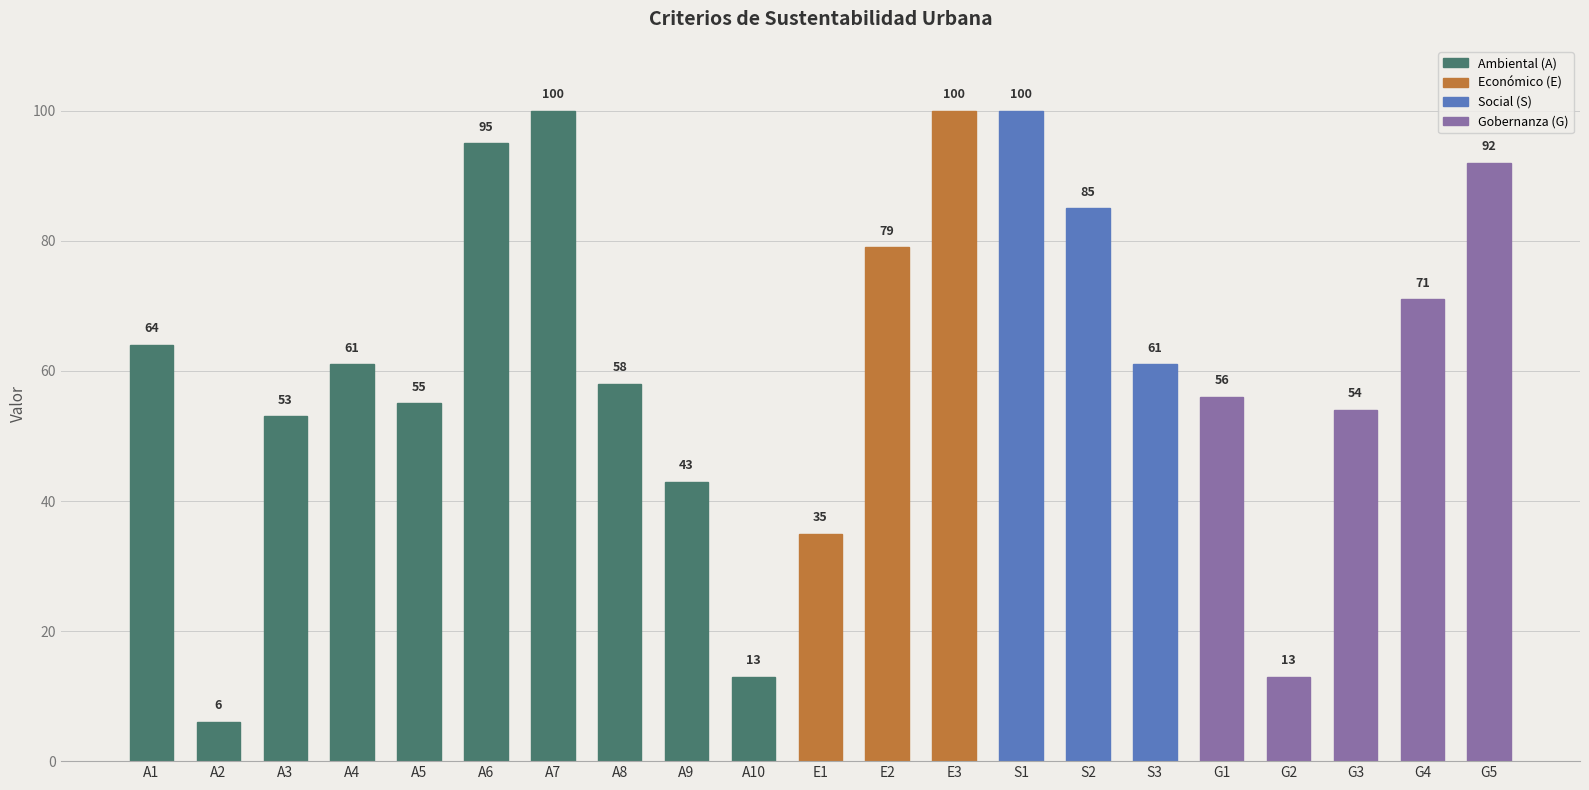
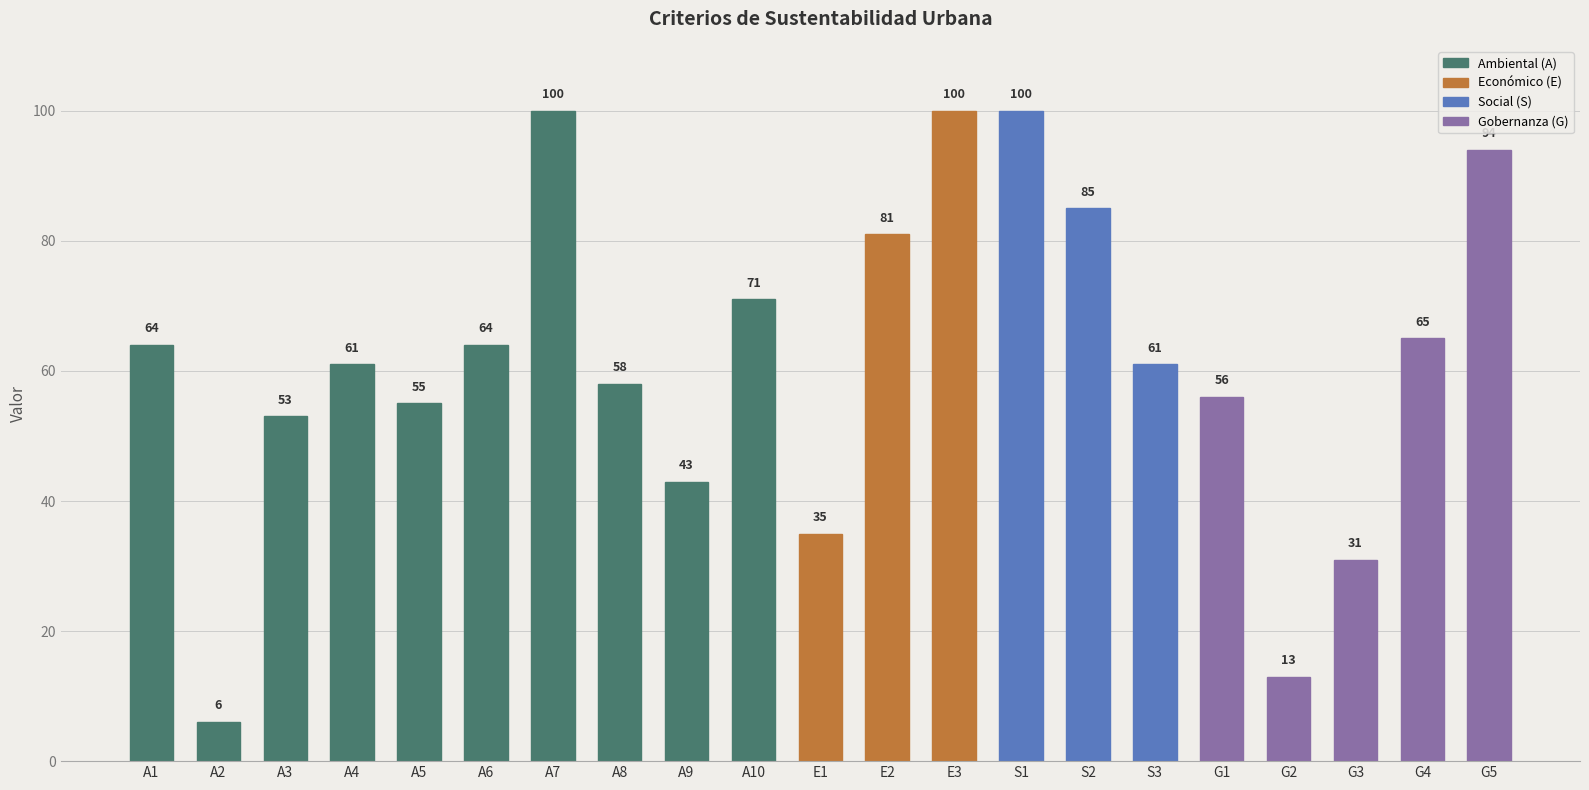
A6: 95 -> 64
A10: 13 -> 71
E2: 79 -> 81
G3: 54 -> 31
G4: 71 -> 65
G5: 92 -> 94
